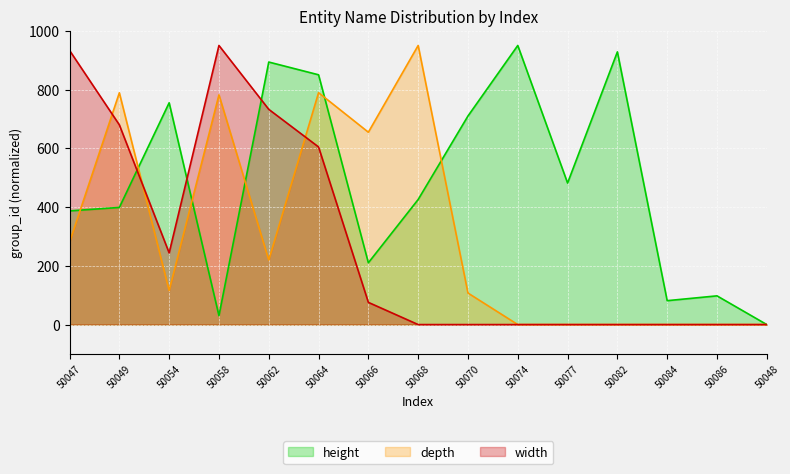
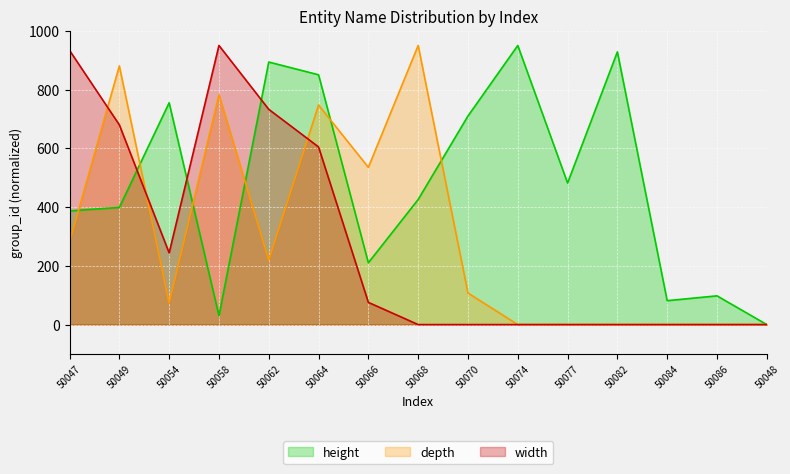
depth, 50049: 790 -> 880
depth, 50054: 120 -> 70
depth, 50064: 790 -> 750
depth, 50066: 650 -> 540
